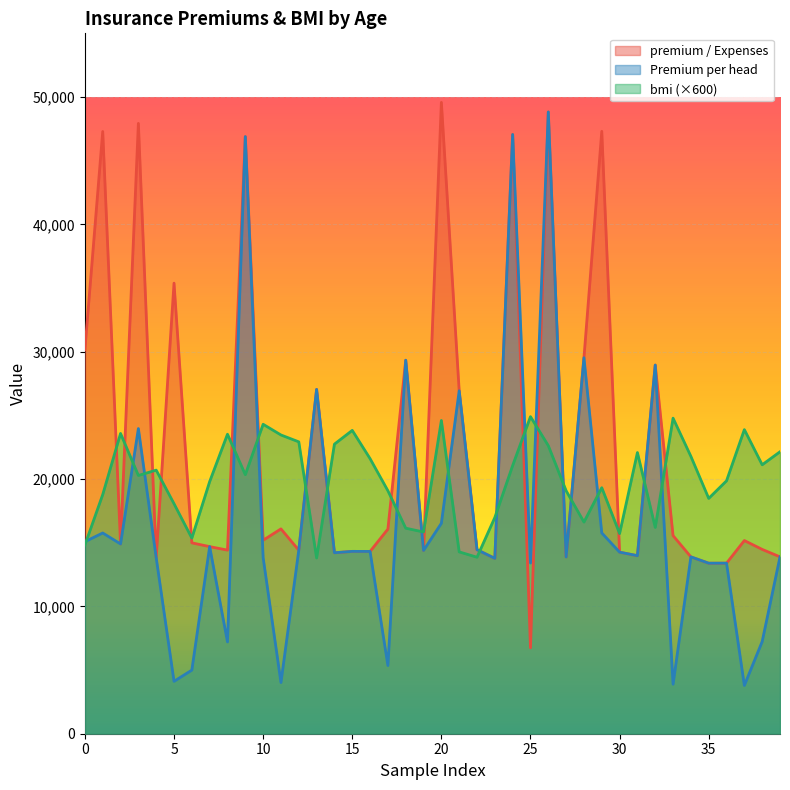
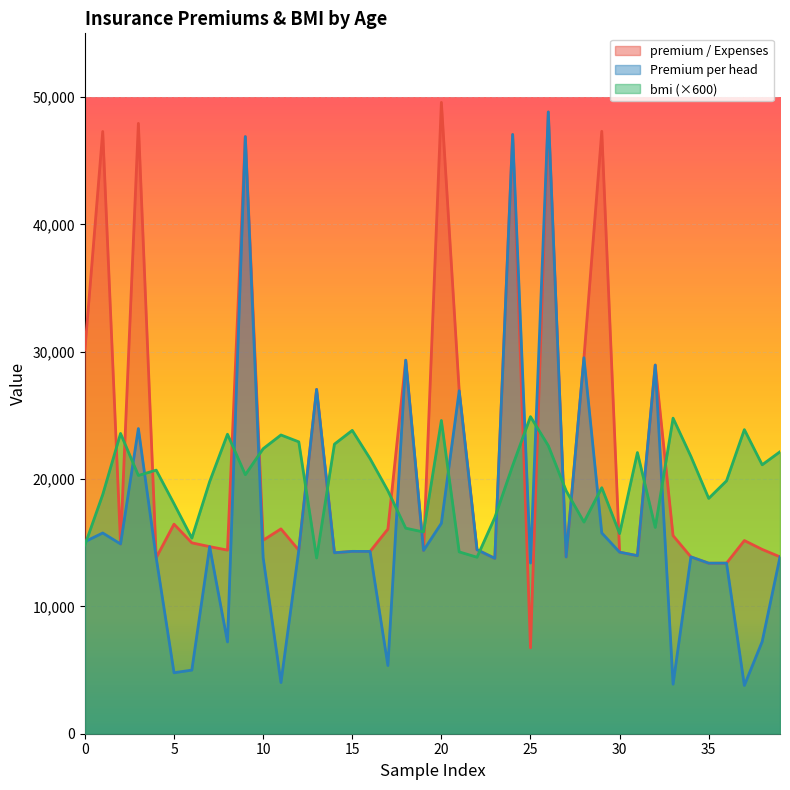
premium / Expenses, 5: 35,400 -> 16,500
Premium per head, 5: 4,100 -> 4,800
bmi (×600), 10: 24,300 -> 22,400
